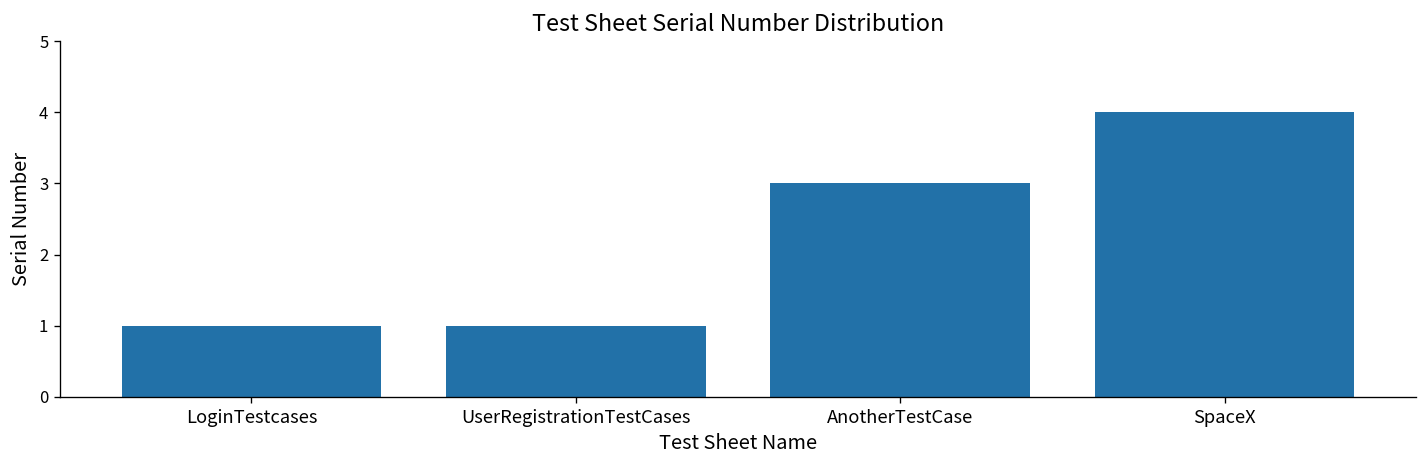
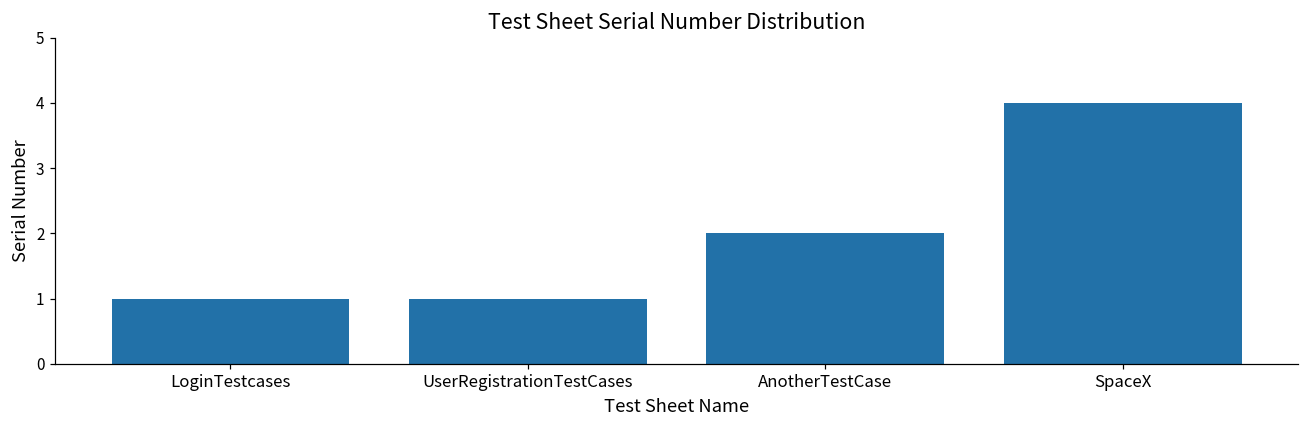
AnotherTestCase: 3 -> 2
